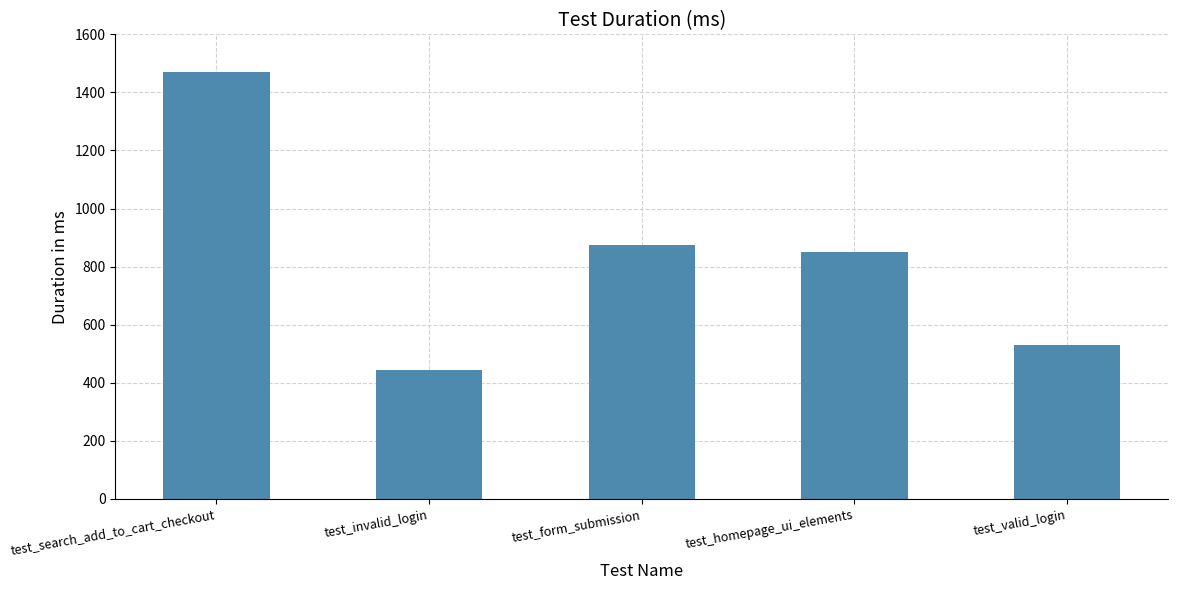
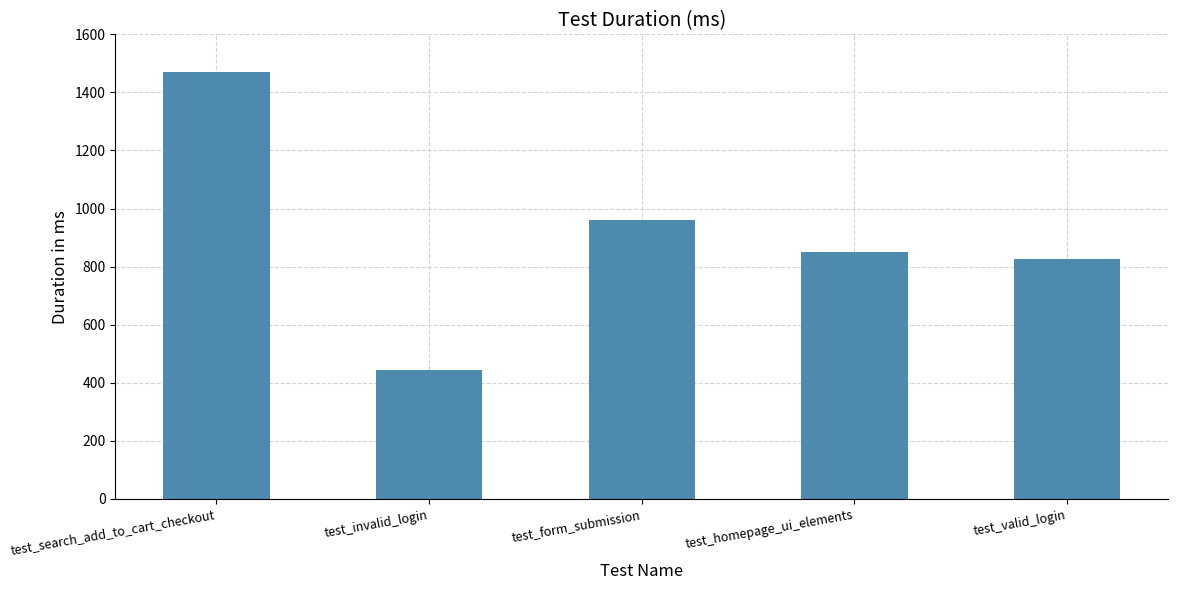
test_form_submission: 870 -> 960
test_valid_login: 530 -> 830
